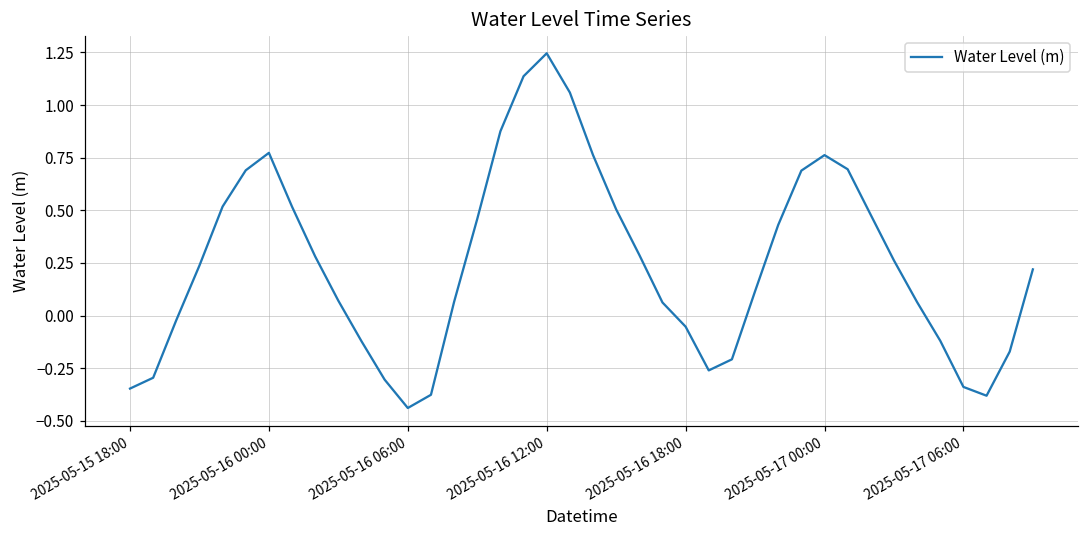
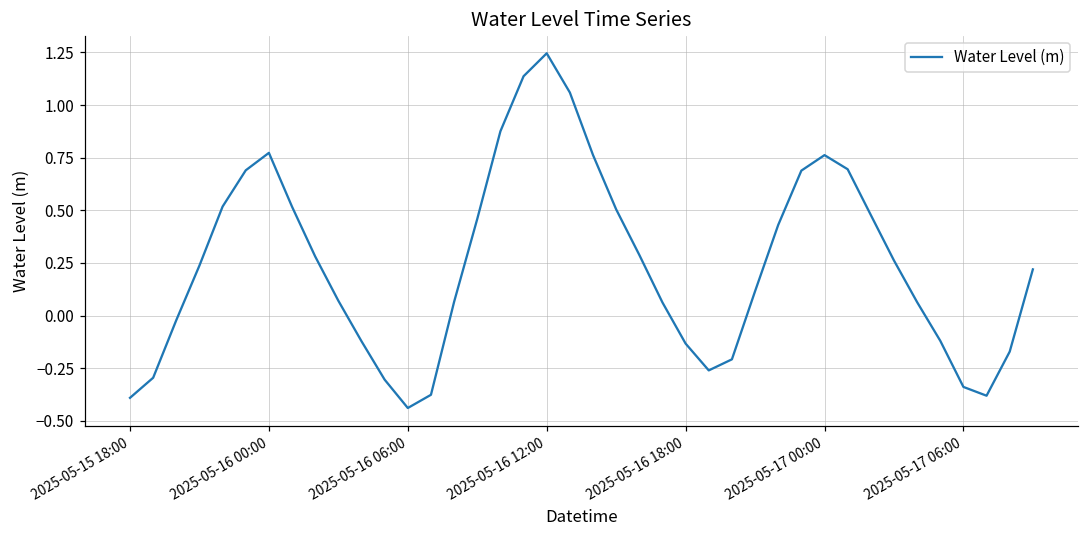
2025-05-15 18:00: -0.35 -> -0.39
2025-05-16 18:00: -0.05 -> -0.13
